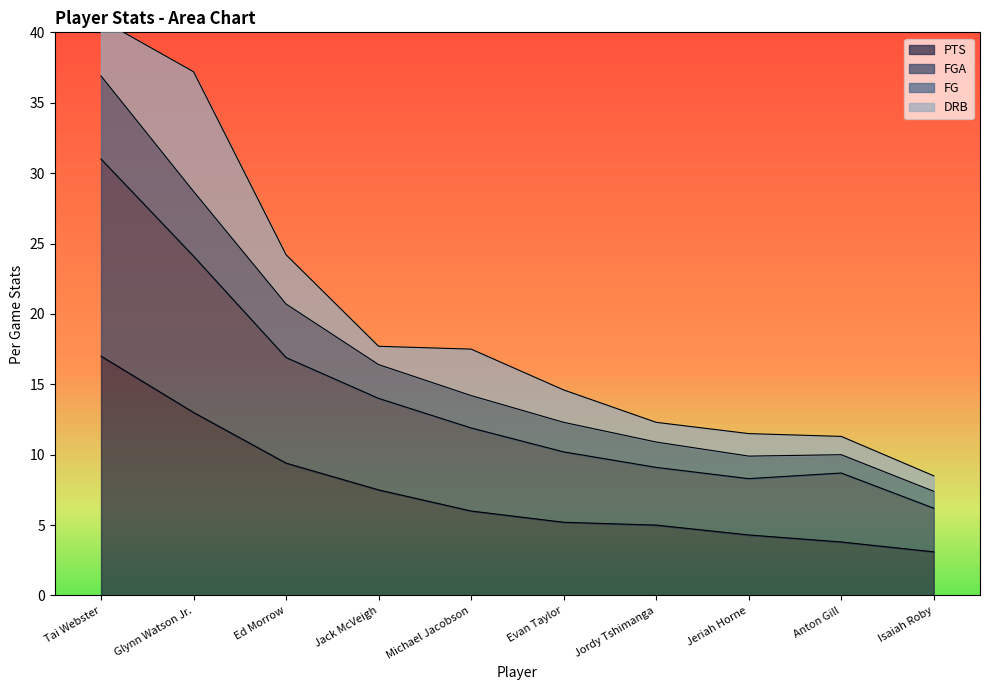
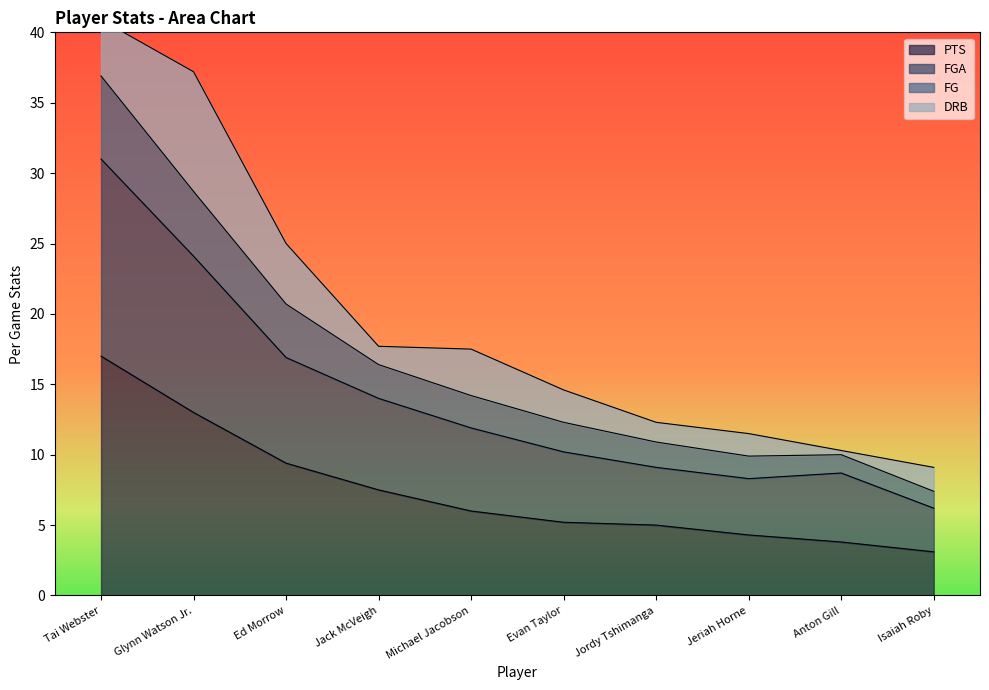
DRB, Ed Morrow: 3.5 -> 4.3
DRB, Anton Gill: 1.3 -> 0.3
DRB, Isaiah Roby: 1.1 -> 1.7
